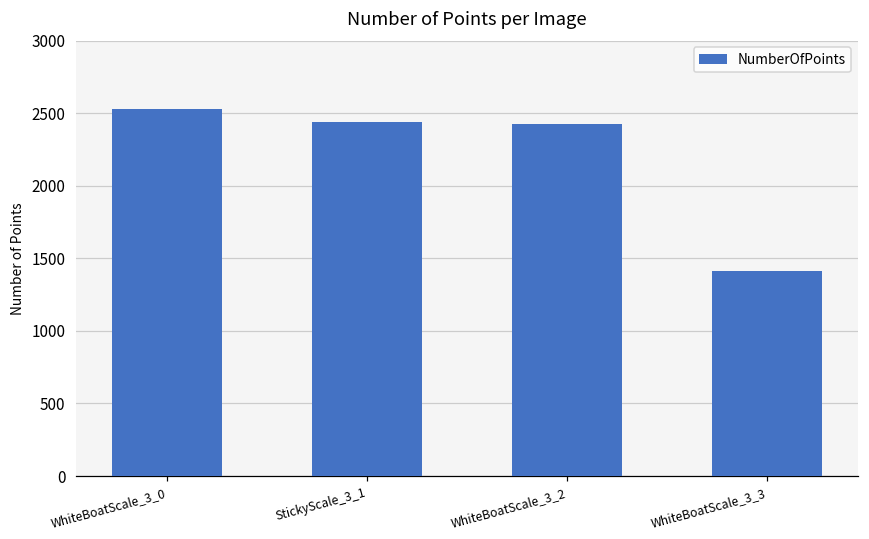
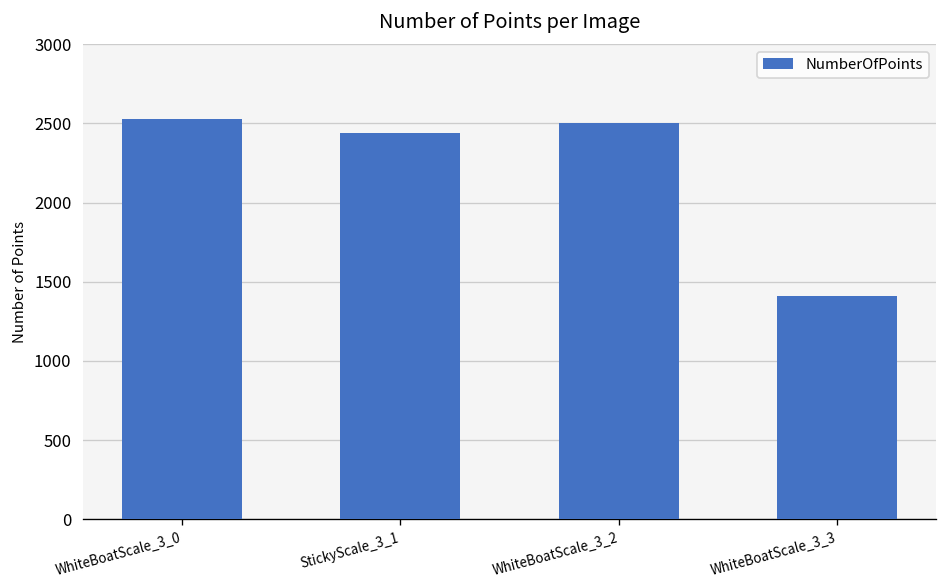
WhiteBoatScale_3_2: 2430 -> 2500
